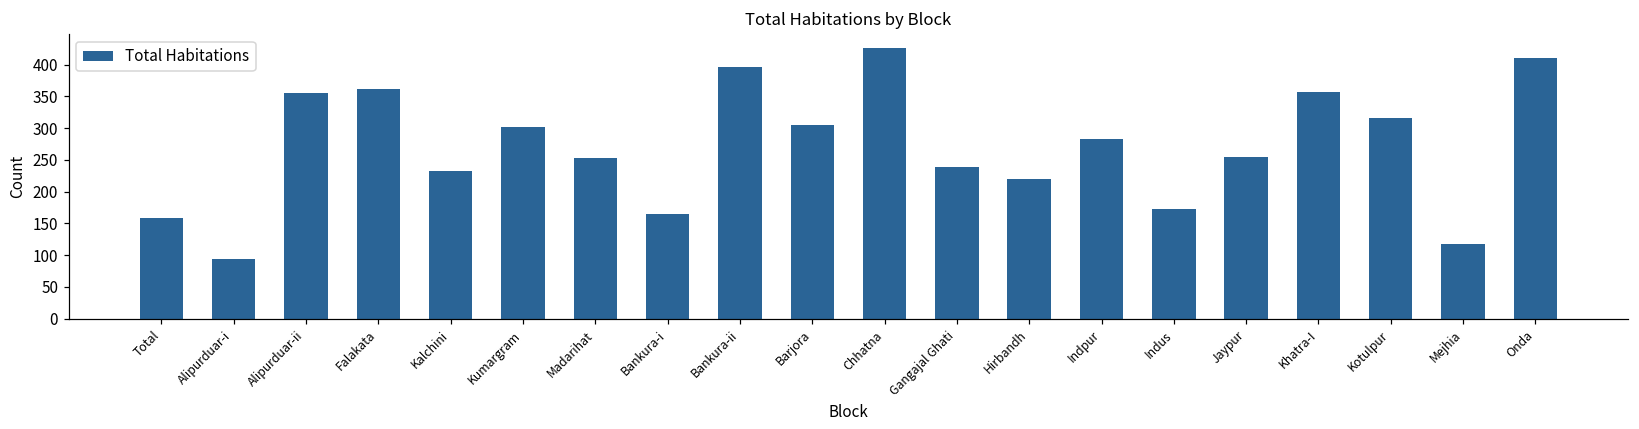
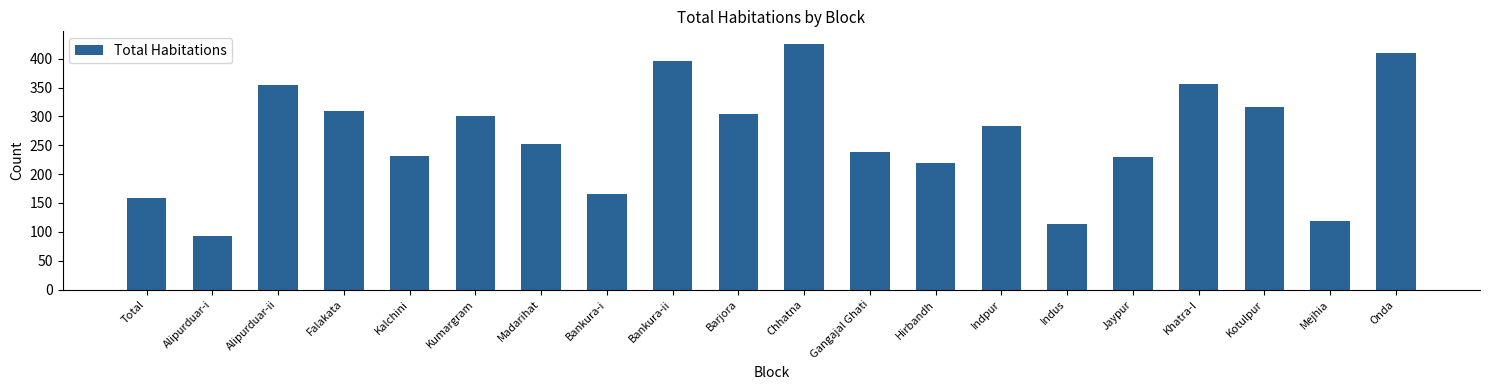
Falakata: 360 -> 310
Indus: 170 -> 110
Jaypur: 260 -> 230
